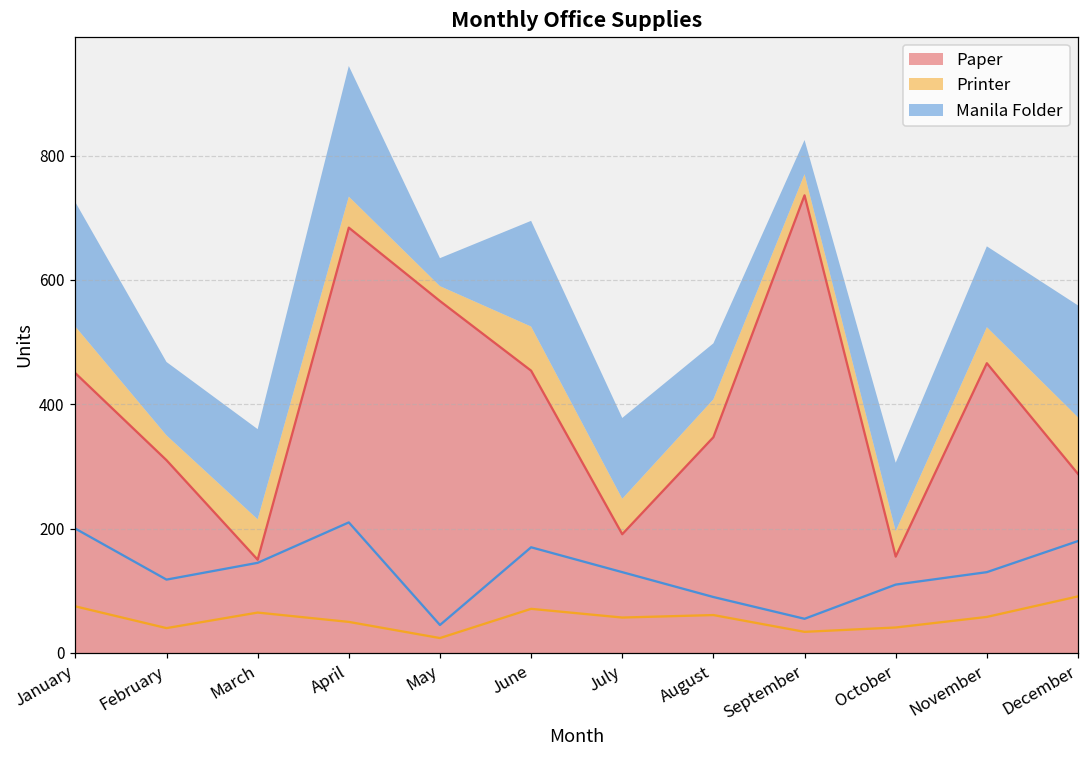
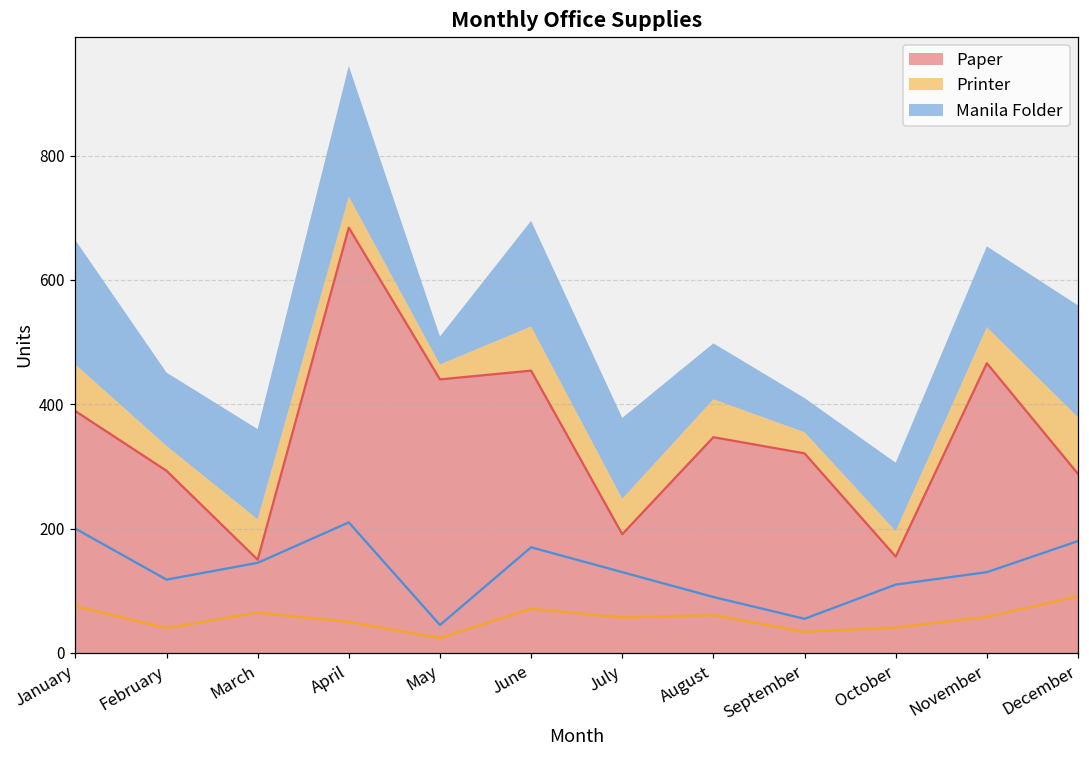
Paper, January: 450 -> 390
Paper, February: 310 -> 290
Paper, May: 570 -> 440
Paper, September: 740 -> 320
